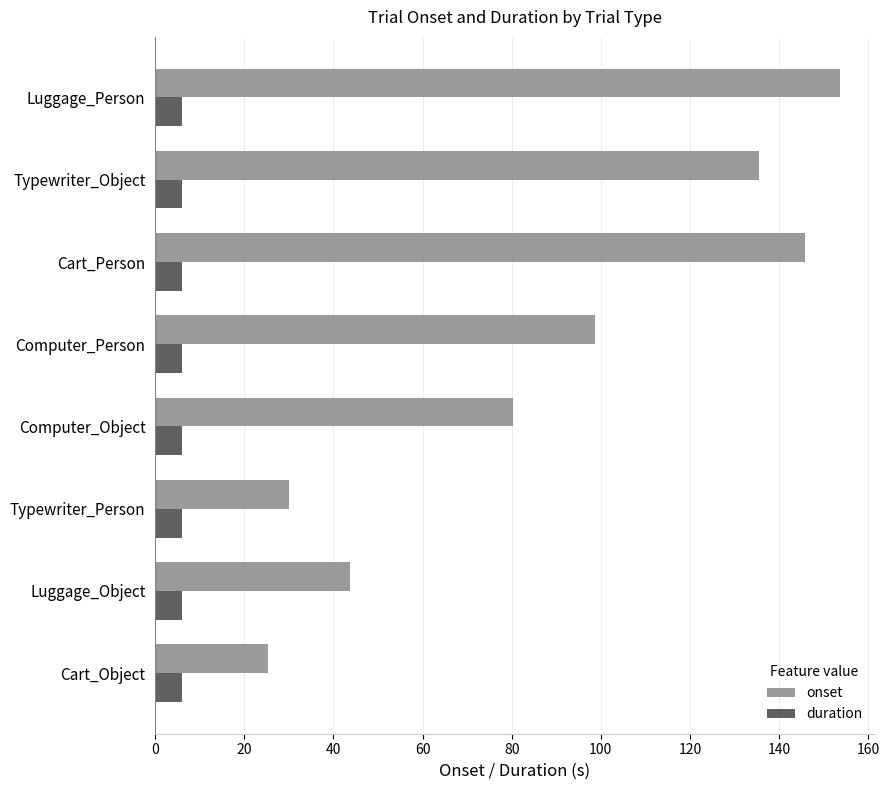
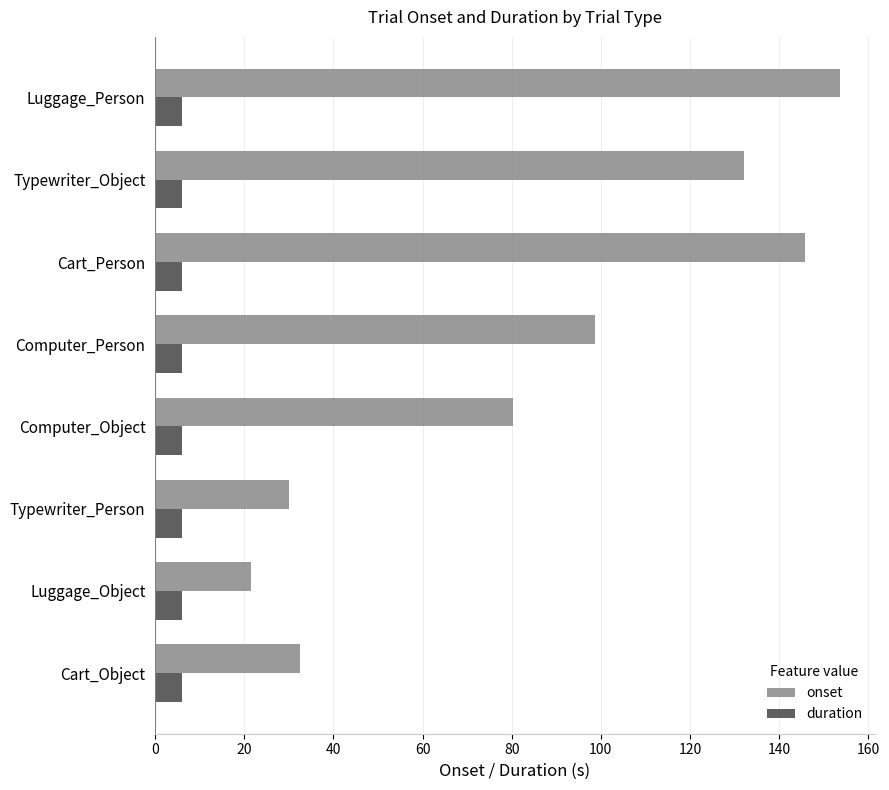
onset, Typewriter_Object: 135 -> 132
onset, Luggage_Object: 44 -> 21
onset, Cart_Object: 25 -> 32
